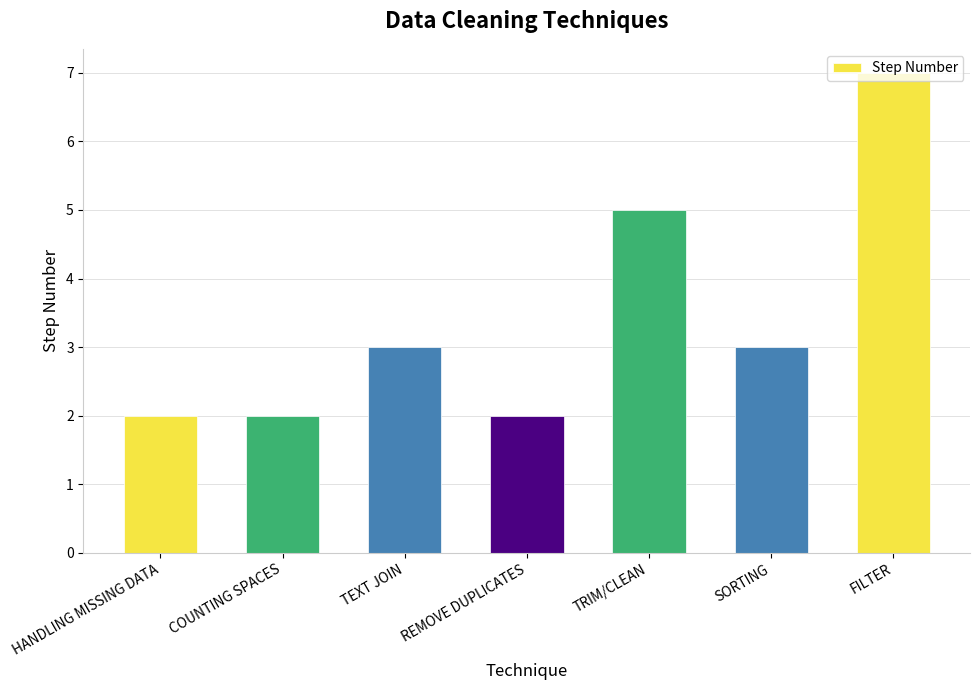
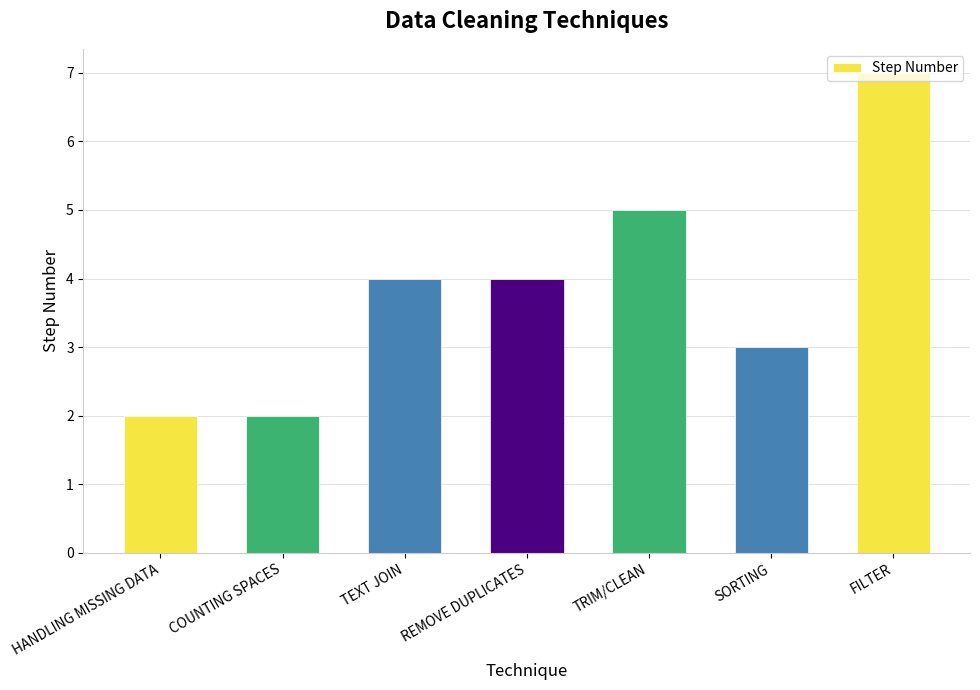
TEXT JOIN: 3 -> 4
REMOVE DUPLICATES: 2 -> 4
